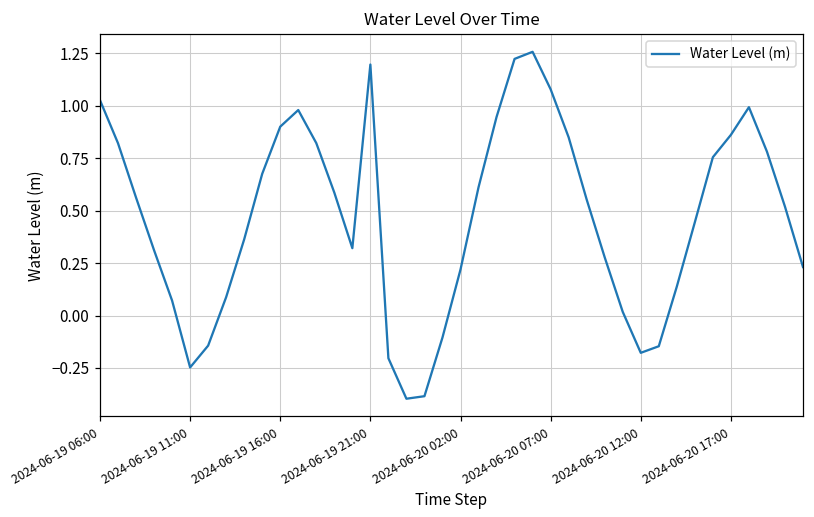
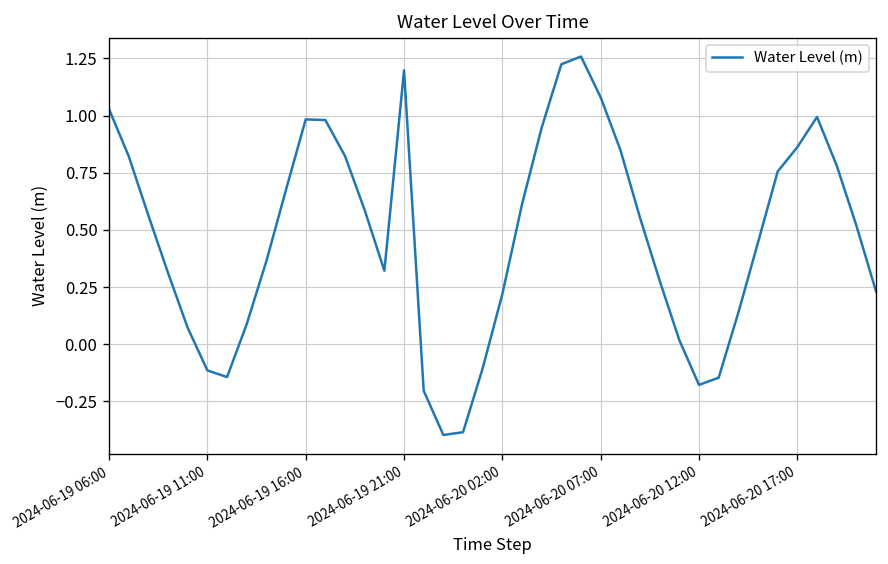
2024-06-19 11:00: -0.25 -> -0.11
2024-06-19 16:00: 0.90 -> 0.98
